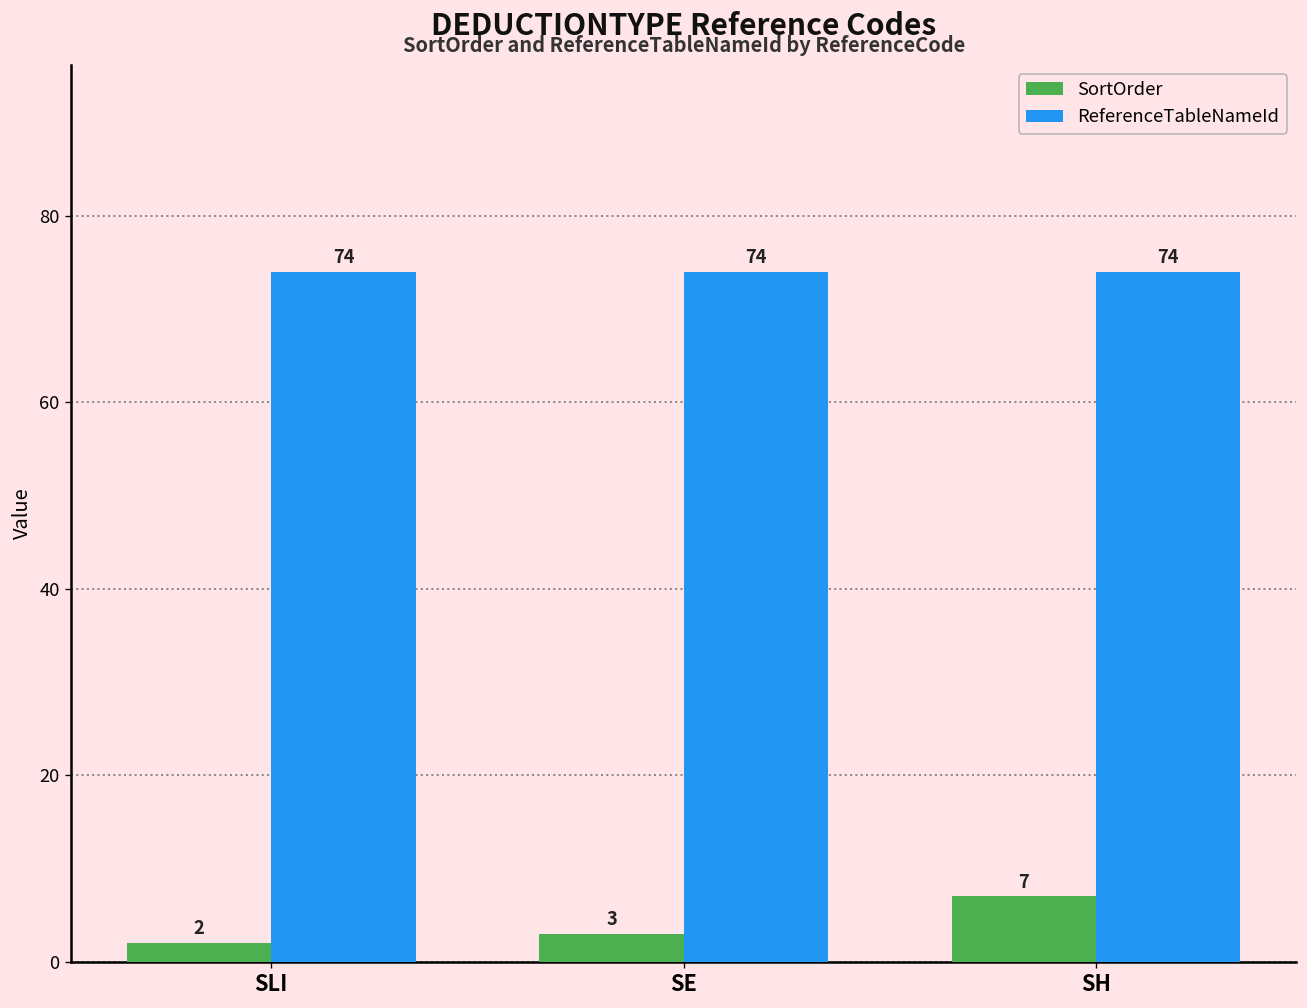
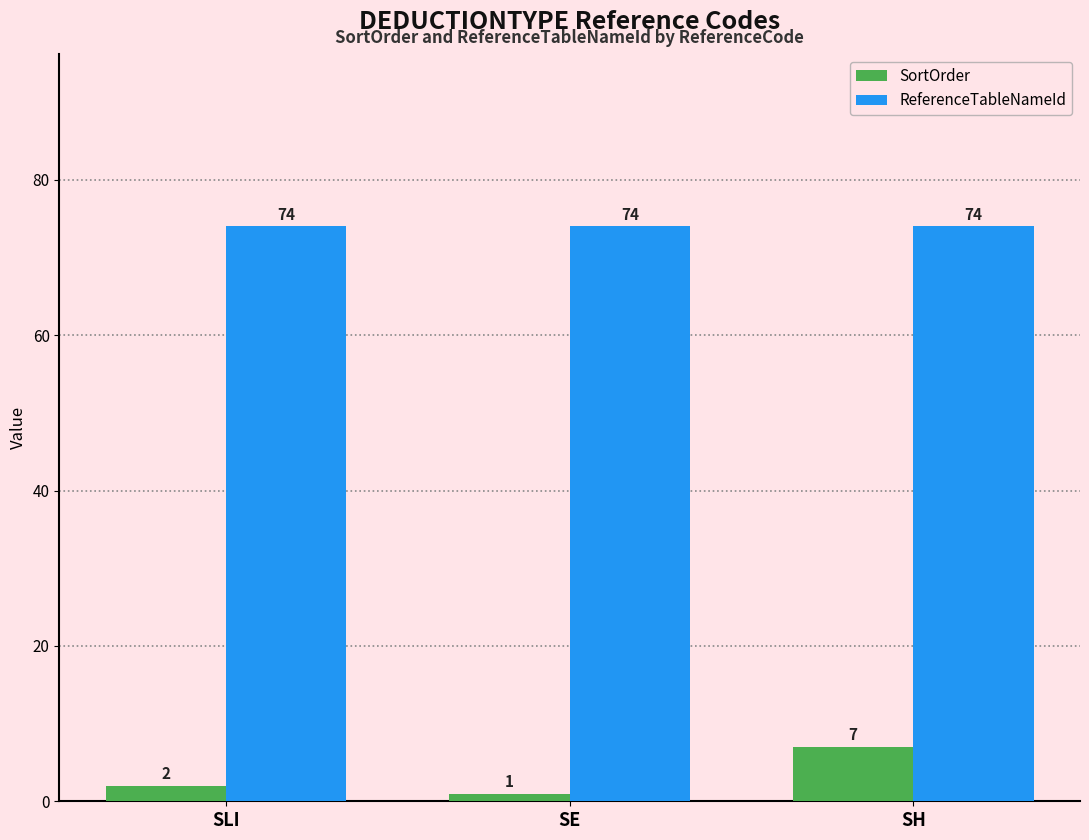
SortOrder, SE: 3 -> 1
